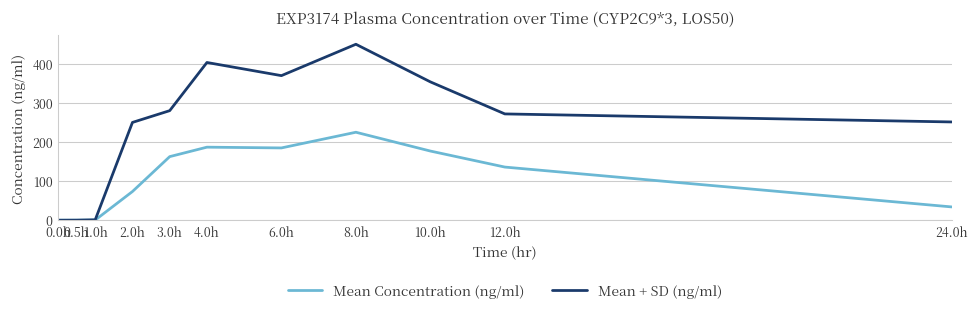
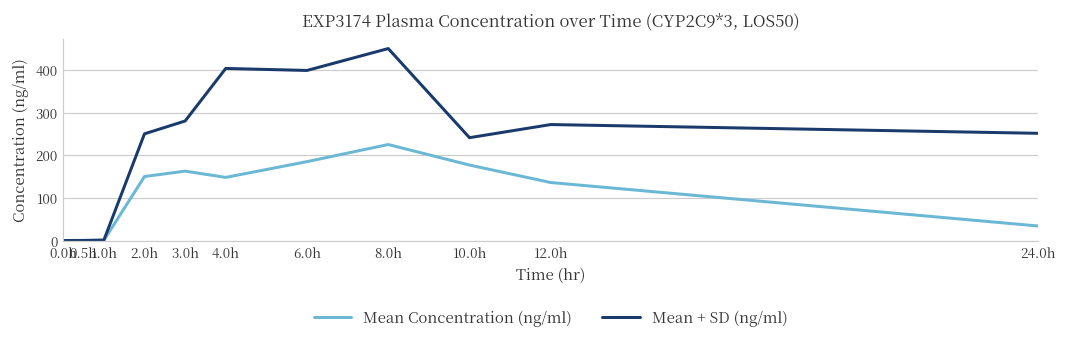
Mean Concentration (ng/ml), 2.0h: 70 -> 150
Mean Concentration (ng/ml), 4.0h: 190 -> 150
Mean + SD (ng/ml), 6.0h: 370 -> 400
Mean + SD (ng/ml), 10.0h: 350 -> 240
